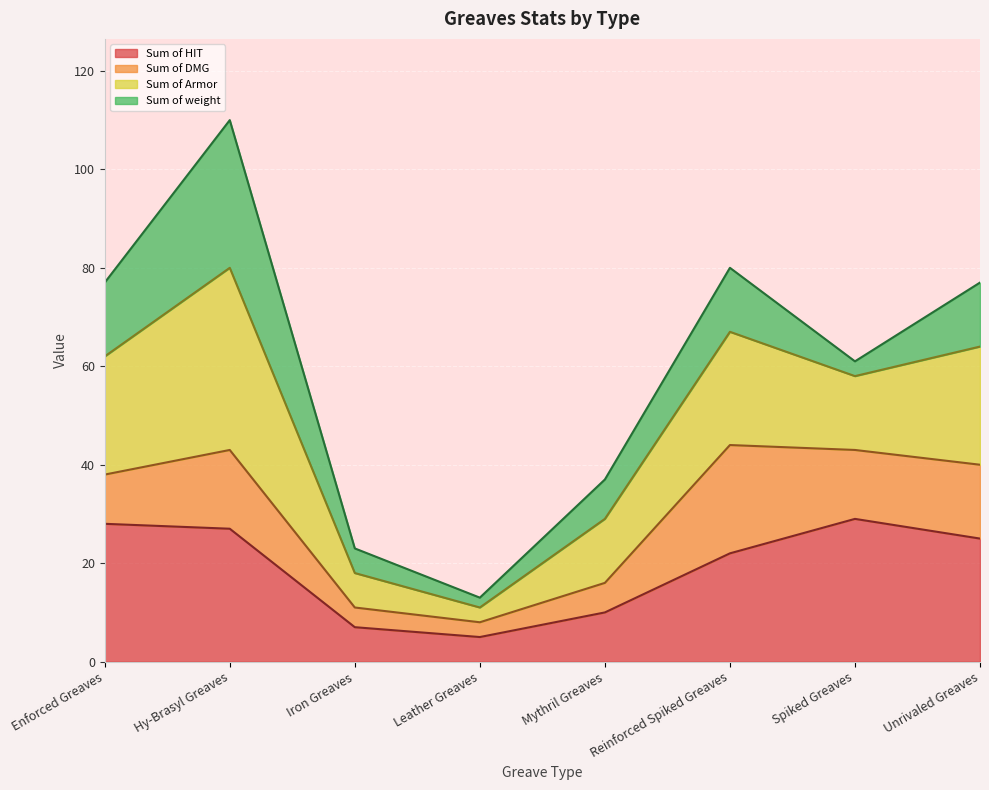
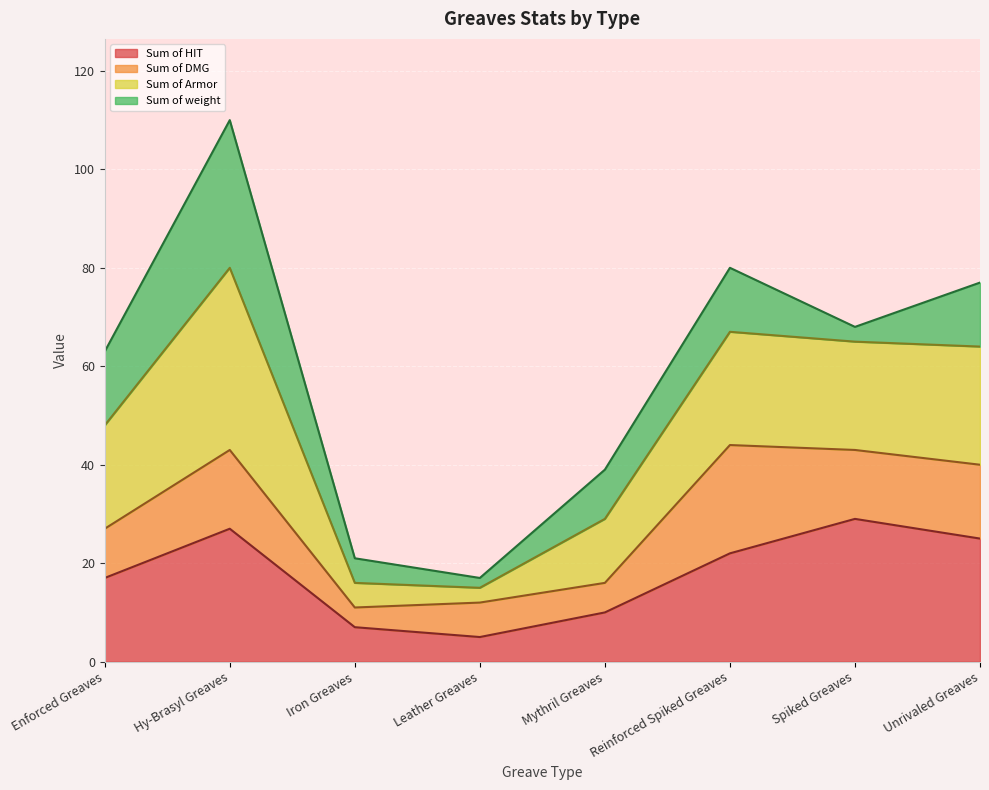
Sum of HIT, Enforced Greaves: 28 -> 17
Sum of Armor, Enforced Greaves: 24 -> 21
Sum of Armor, Iron Greaves: 7 -> 5
Sum of DMG, Leather Greaves: 3 -> 7
Sum of weight, Mythril Greaves: 8 -> 10
Sum of Armor, Spiked Greaves: 15 -> 22
